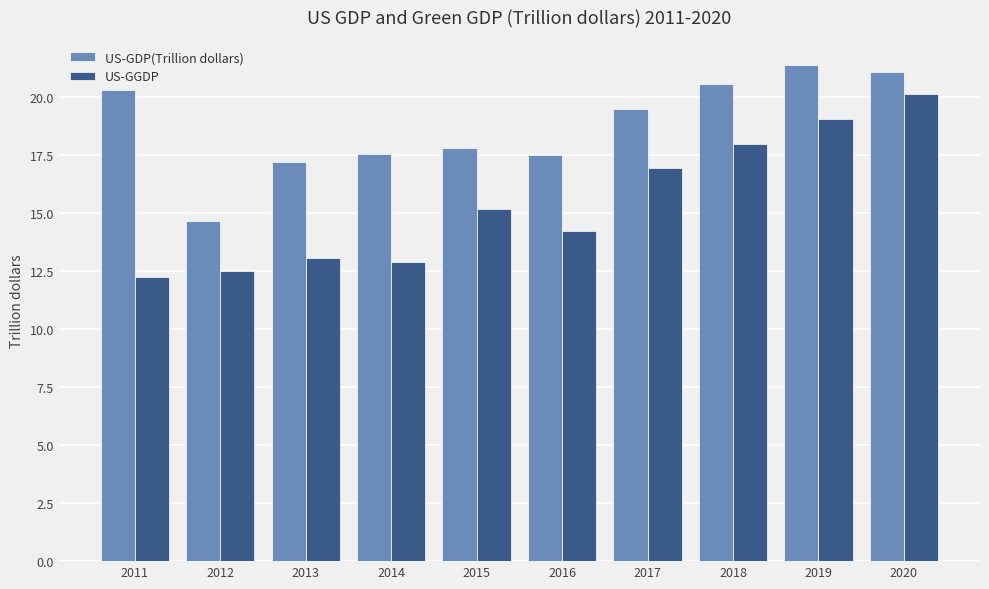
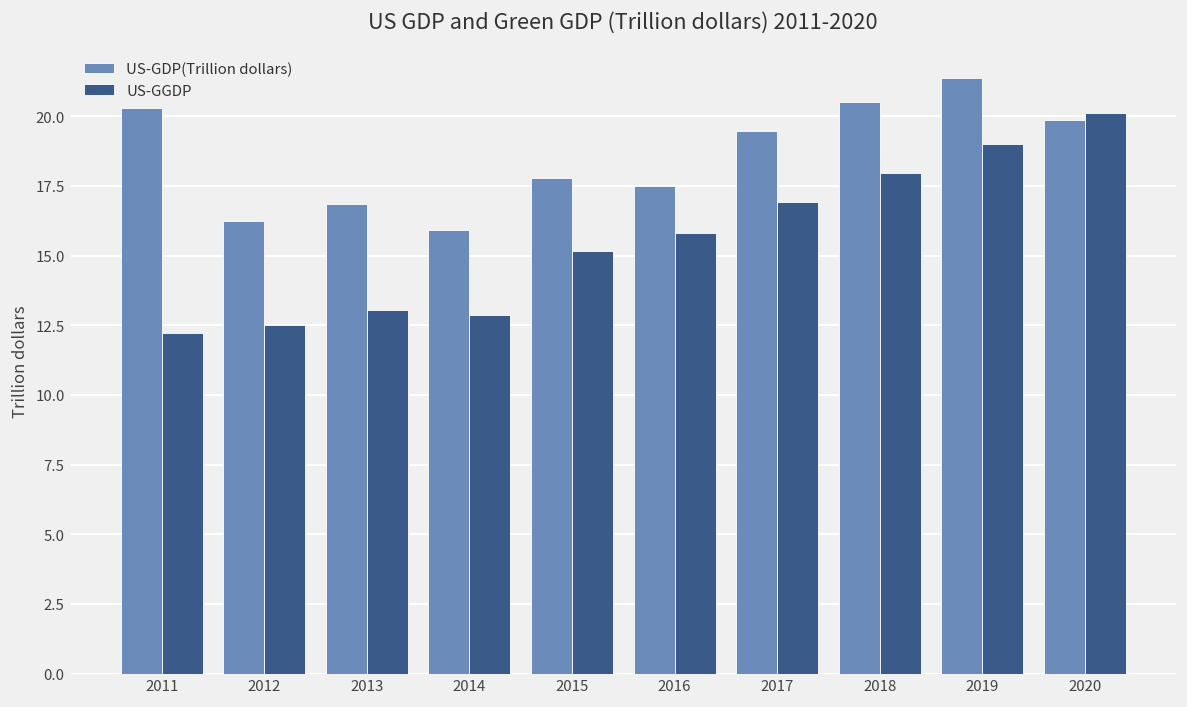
US-GDP(Trillion dollars), 2012: 14.7 -> 16.3
US-GDP(Trillion dollars), 2013: 17.2 -> 16.8
US-GDP(Trillion dollars), 2014: 17.6 -> 15.9
US-GGDP, 2016: 14.2 -> 15.8
US-GDP(Trillion dollars), 2020: 21.1 -> 19.9
